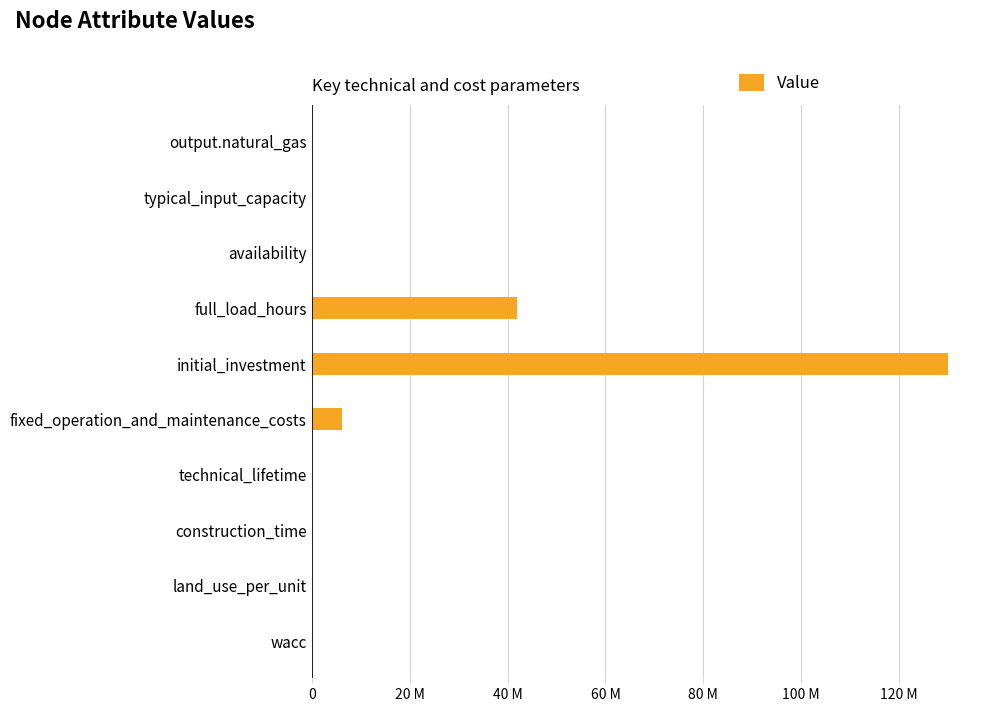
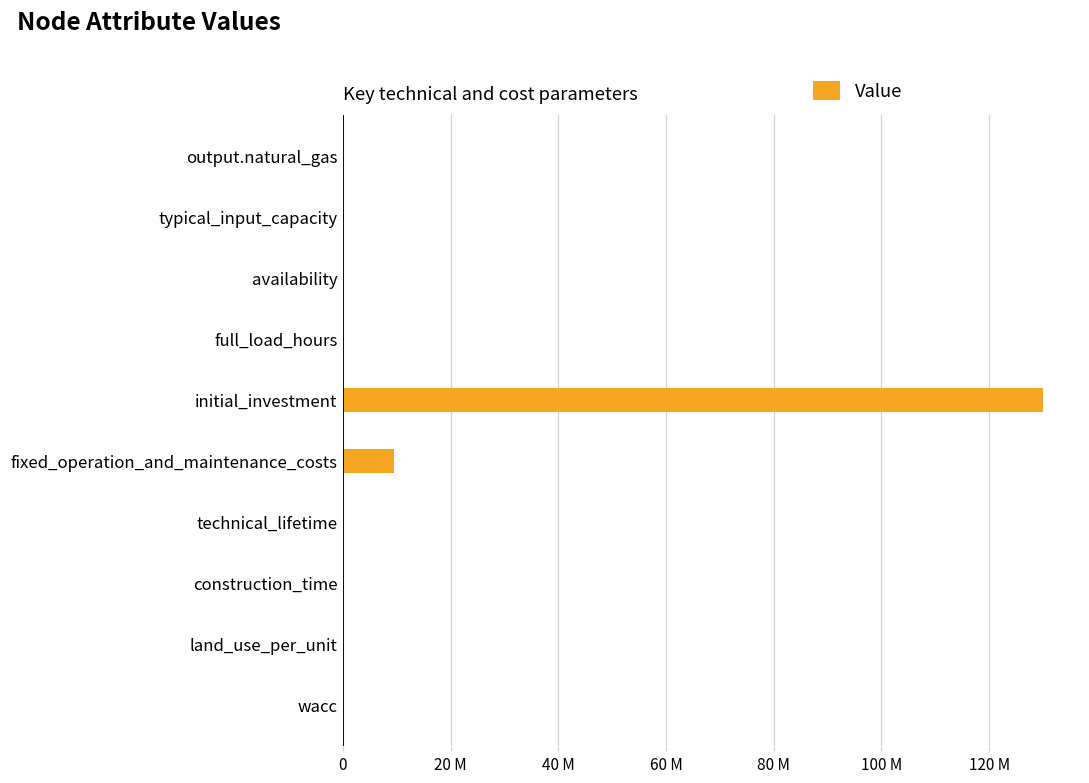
full_load_hours: 42000000 -> 0
fixed_operation_and_maintenance_costs: 6000000 -> 10000000
